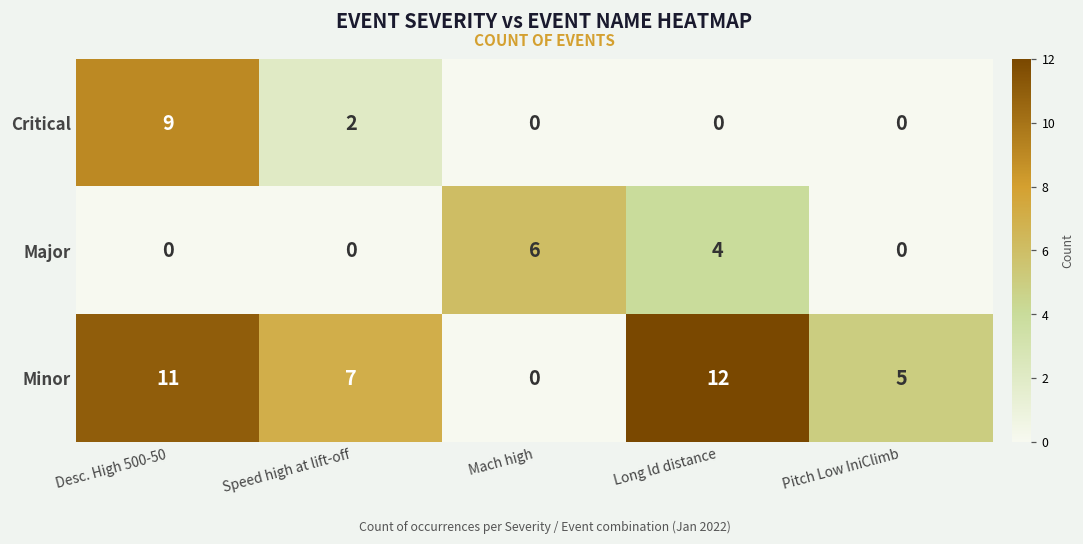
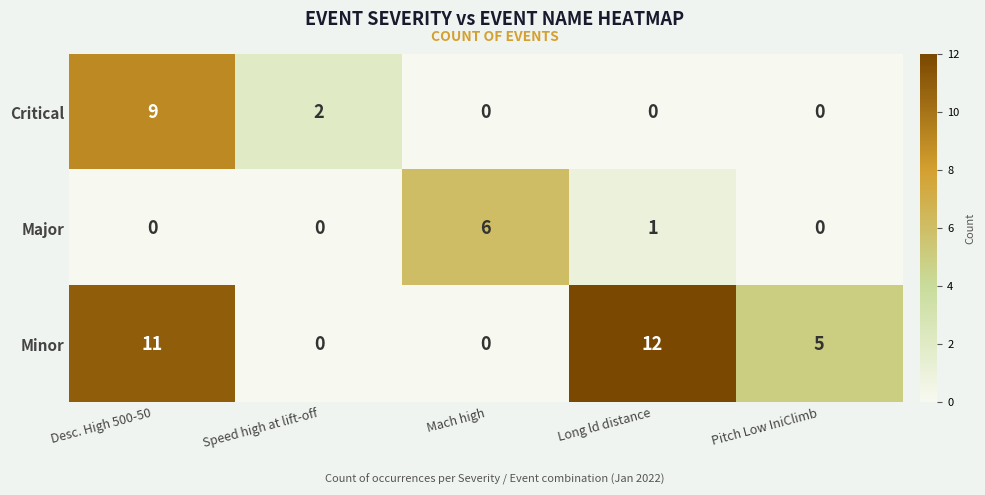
Major, Long ld distance: 4 -> 1
Minor, Speed high at lift-off: 7 -> 0
